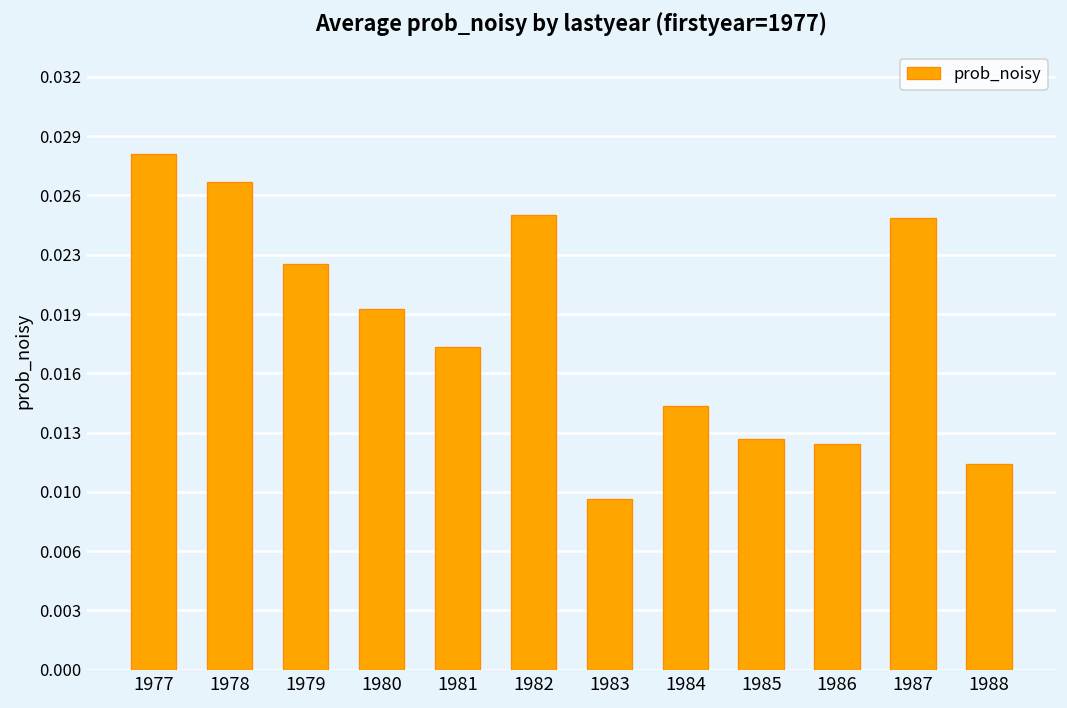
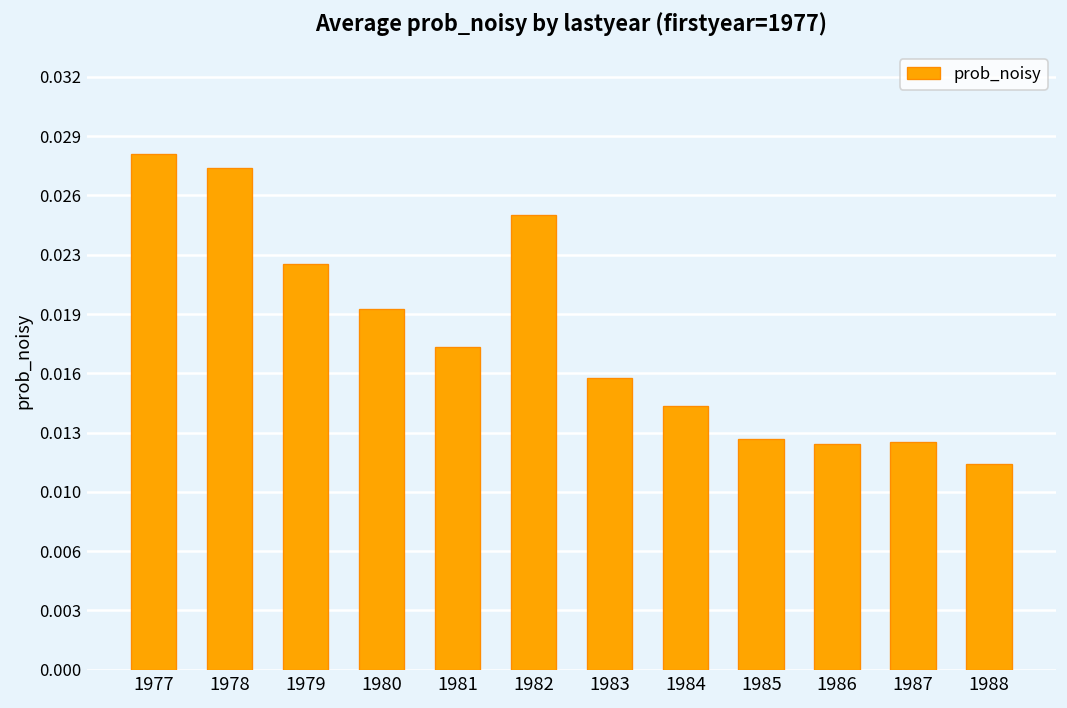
1978: 0.0266 -> 0.0273
1983: 0.0093 -> 0.0159
1987: 0.0246 -> 0.0124
